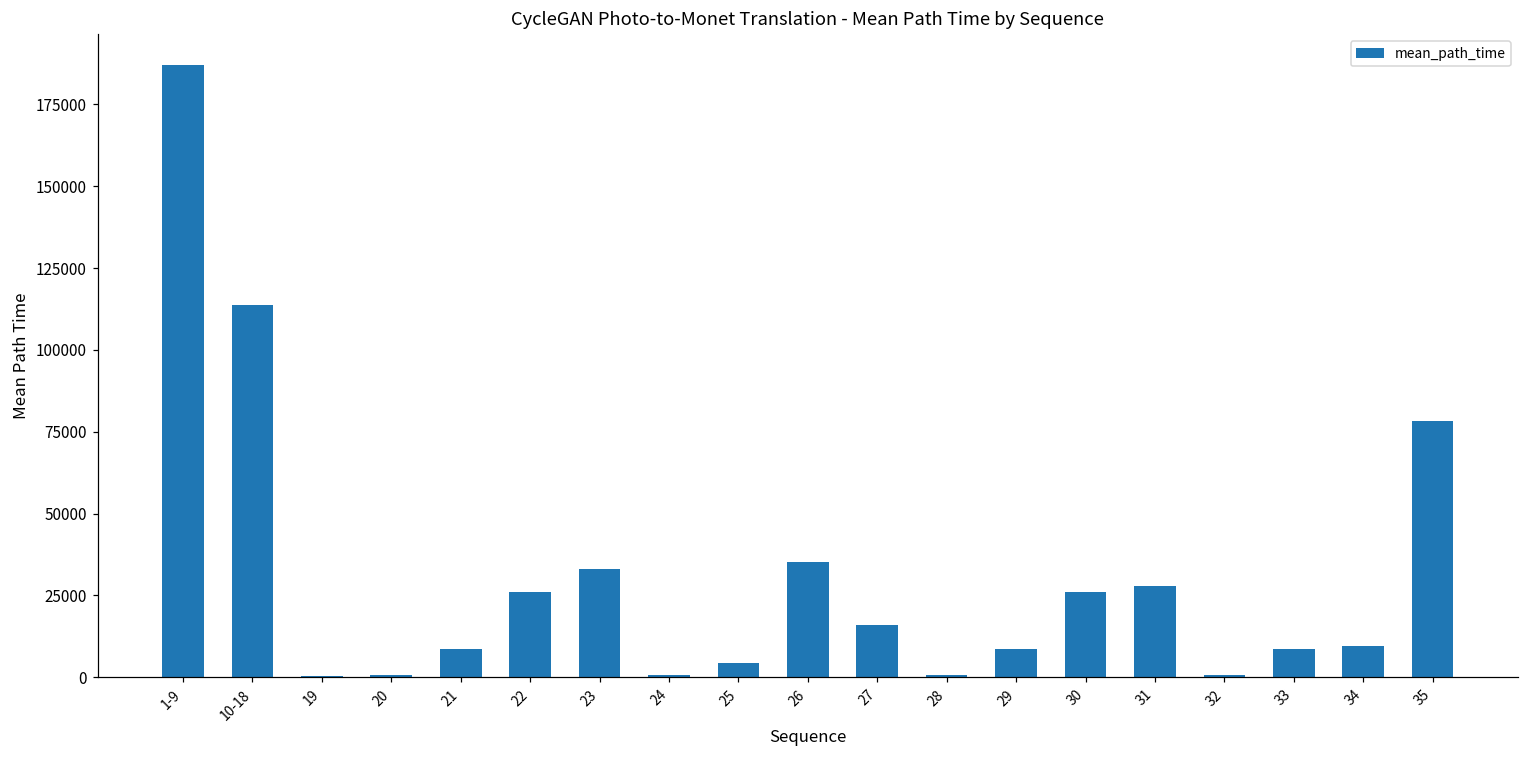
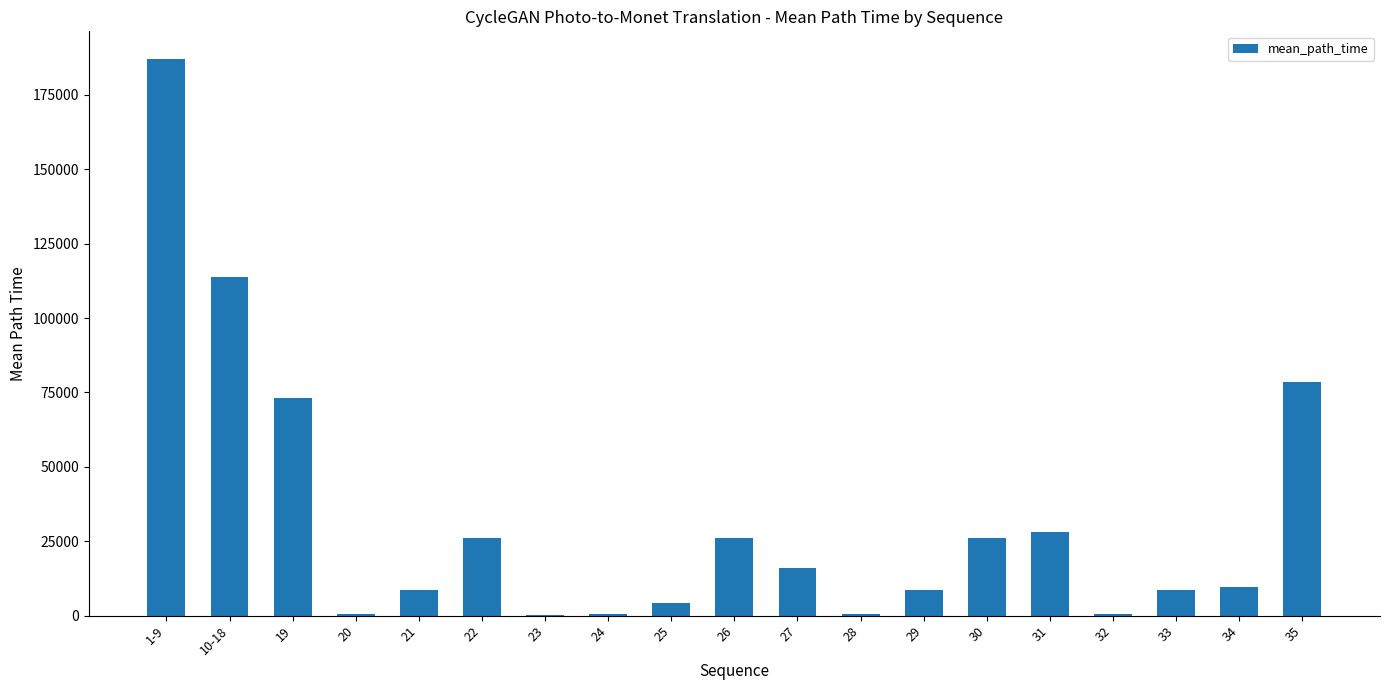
19: 0 -> 73000
23: 33000 -> 0
26: 35000 -> 26000
